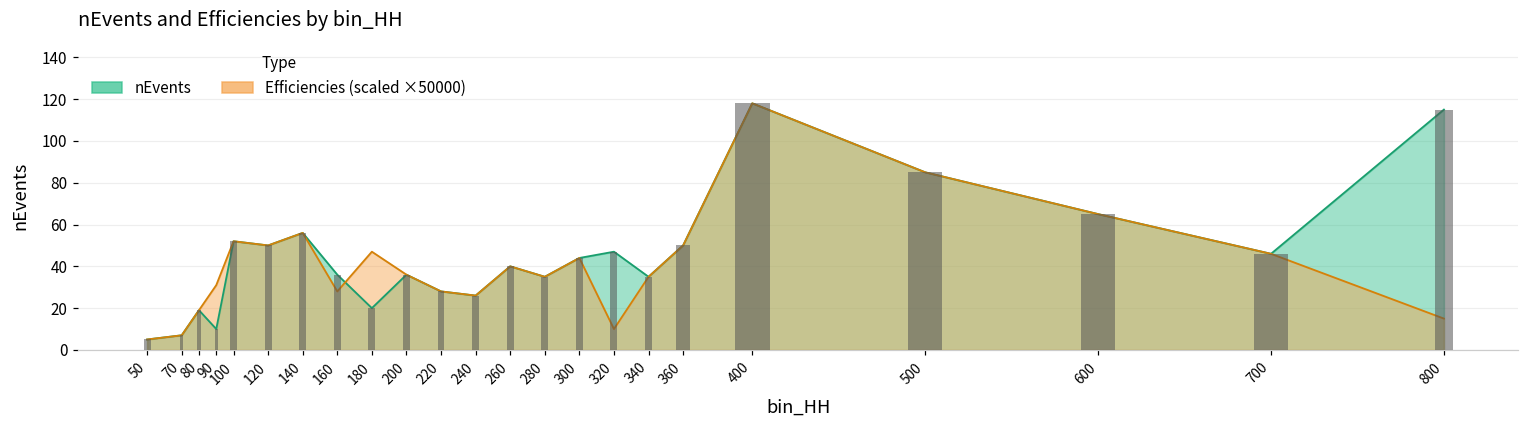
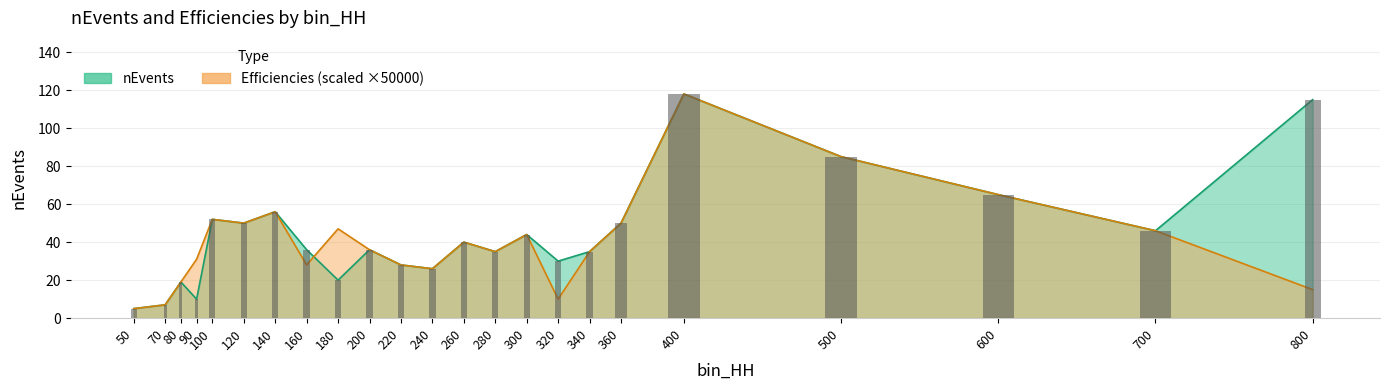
nEvents, 320: 47 -> 30
